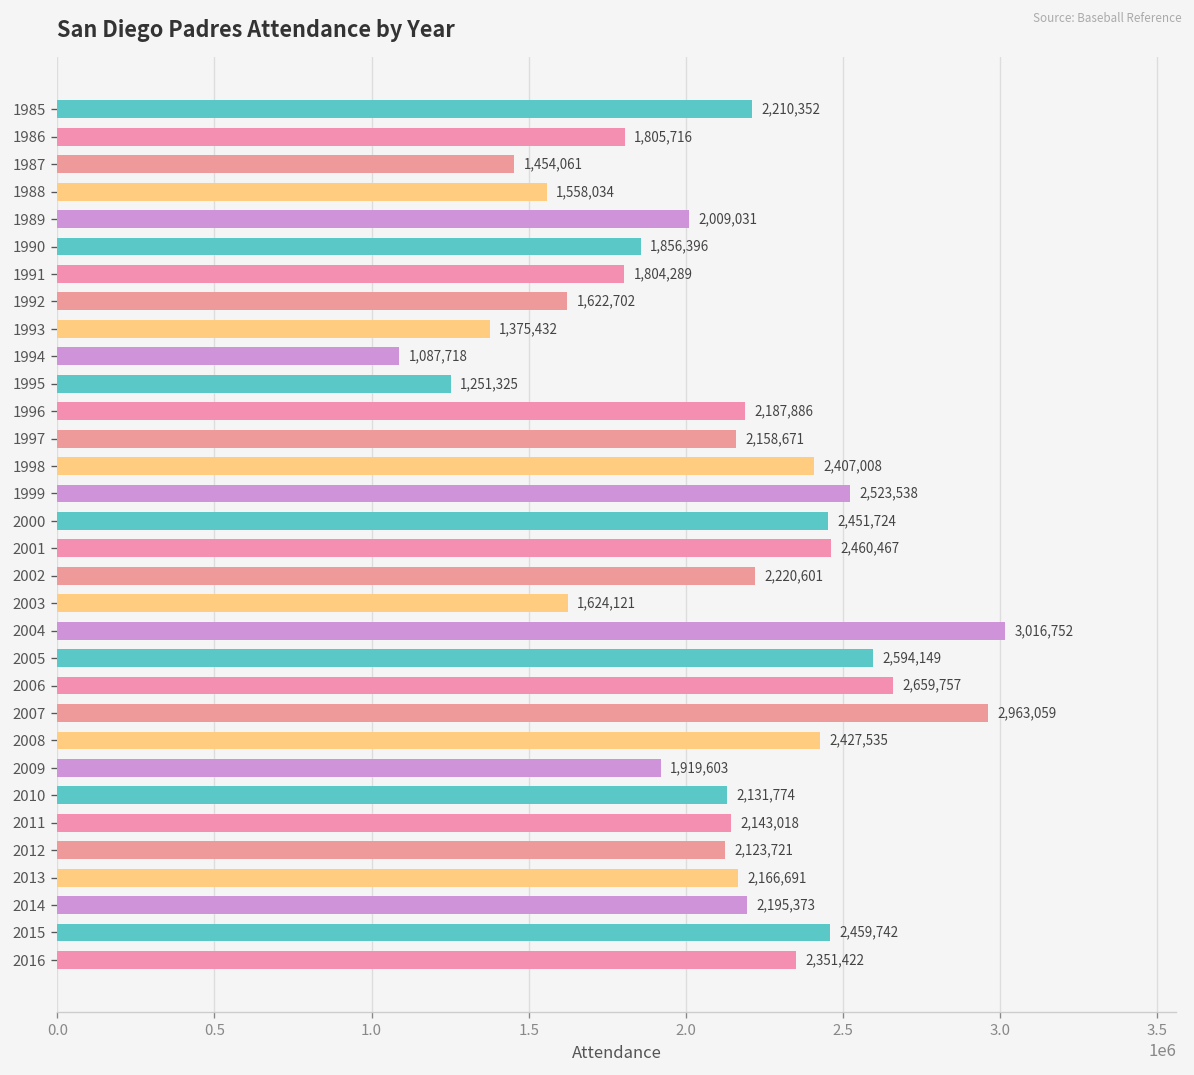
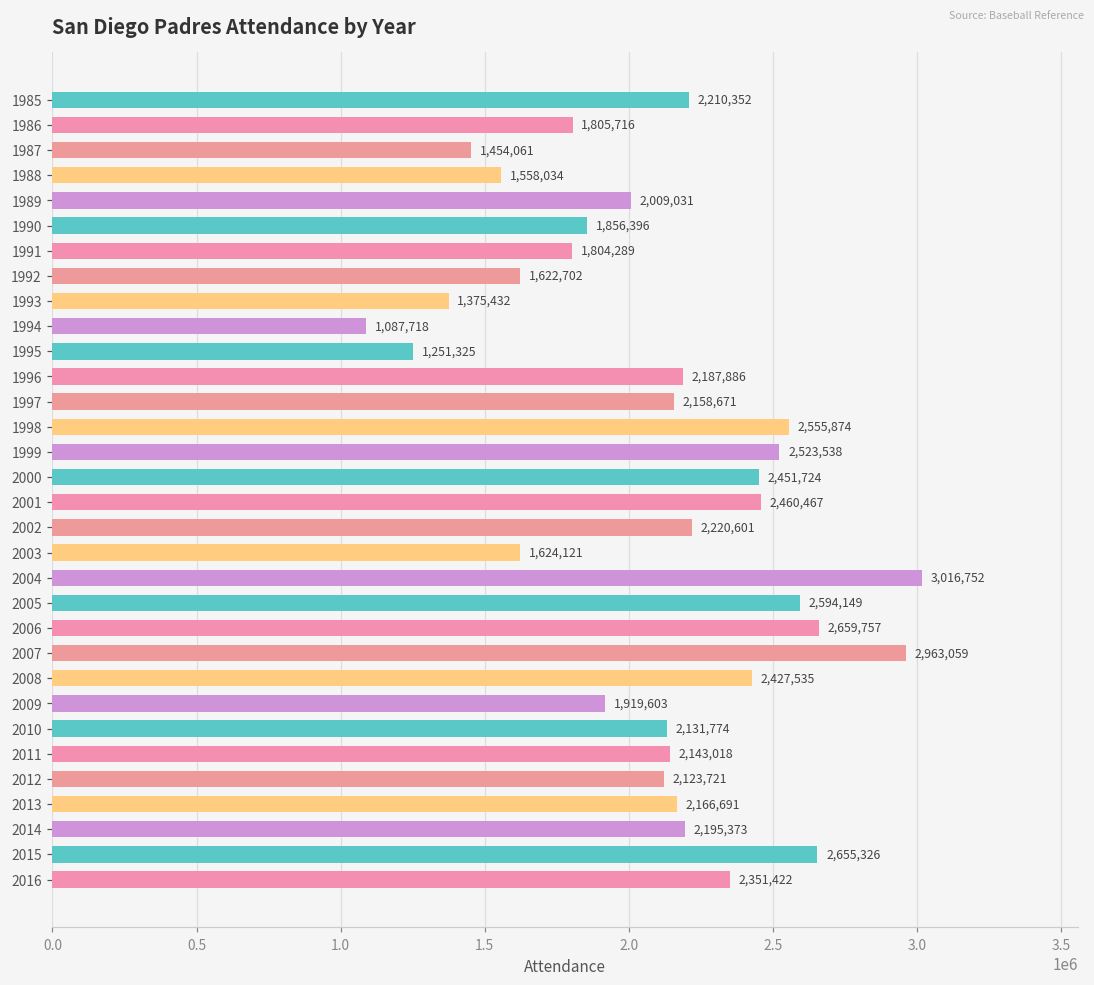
1998: 2,407,008 -> 2,555,874
2015: 2,459,742 -> 2,655,326
